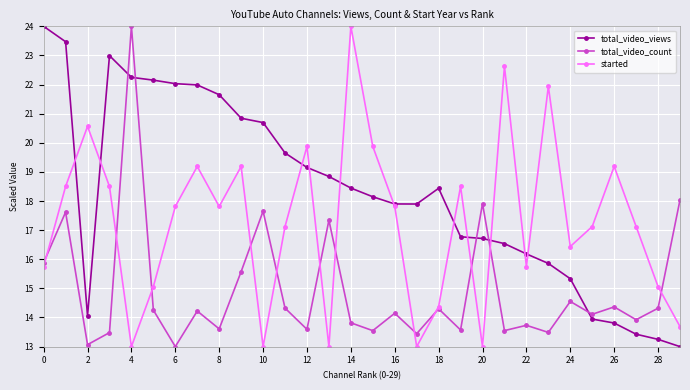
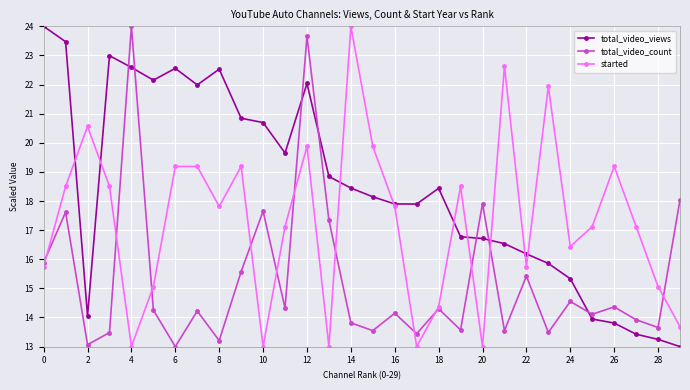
total_video_views, 4: 22.2 -> 22.6
total_video_views, 6: 22.0 -> 22.6
started, 6: 17.8 -> 19.2
total_video_views, 8: 21.7 -> 22.5
total_video_count, 8: 13.6 -> 13.2
total_video_views, 12: 19.2 -> 22.0
total_video_count, 12: 13.6 -> 23.7
total_video_count, 22: 13.7 -> 15.4
total_video_count, 28: 14.3 -> 13.7
